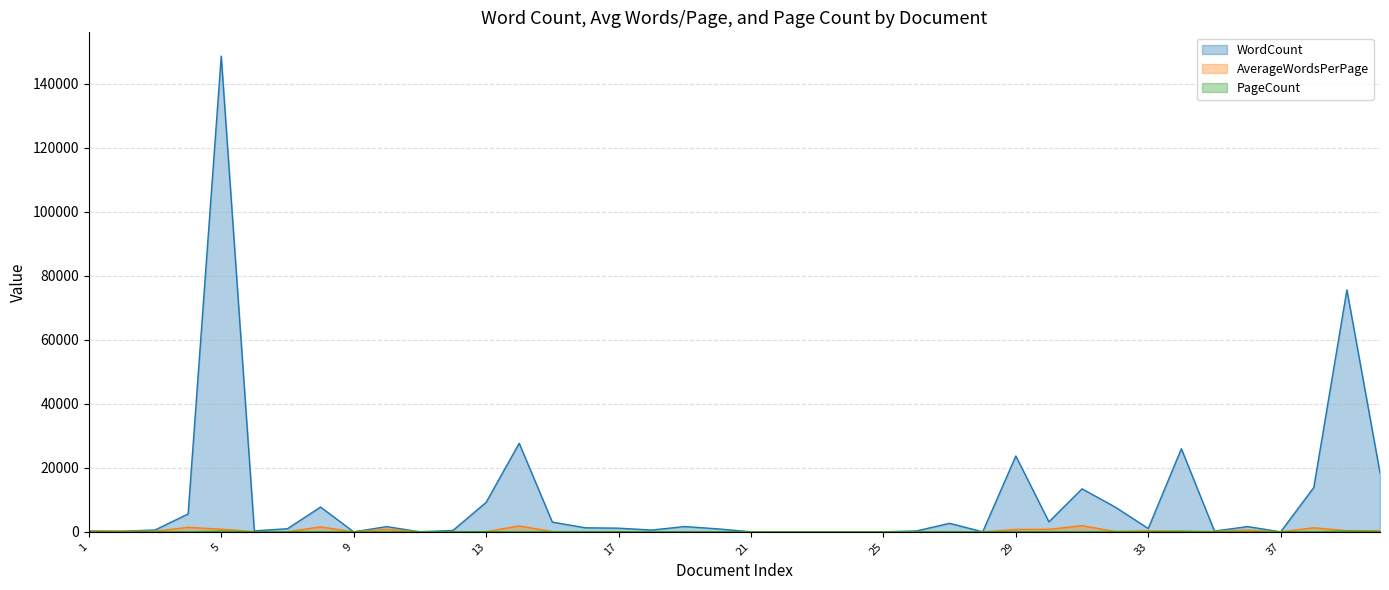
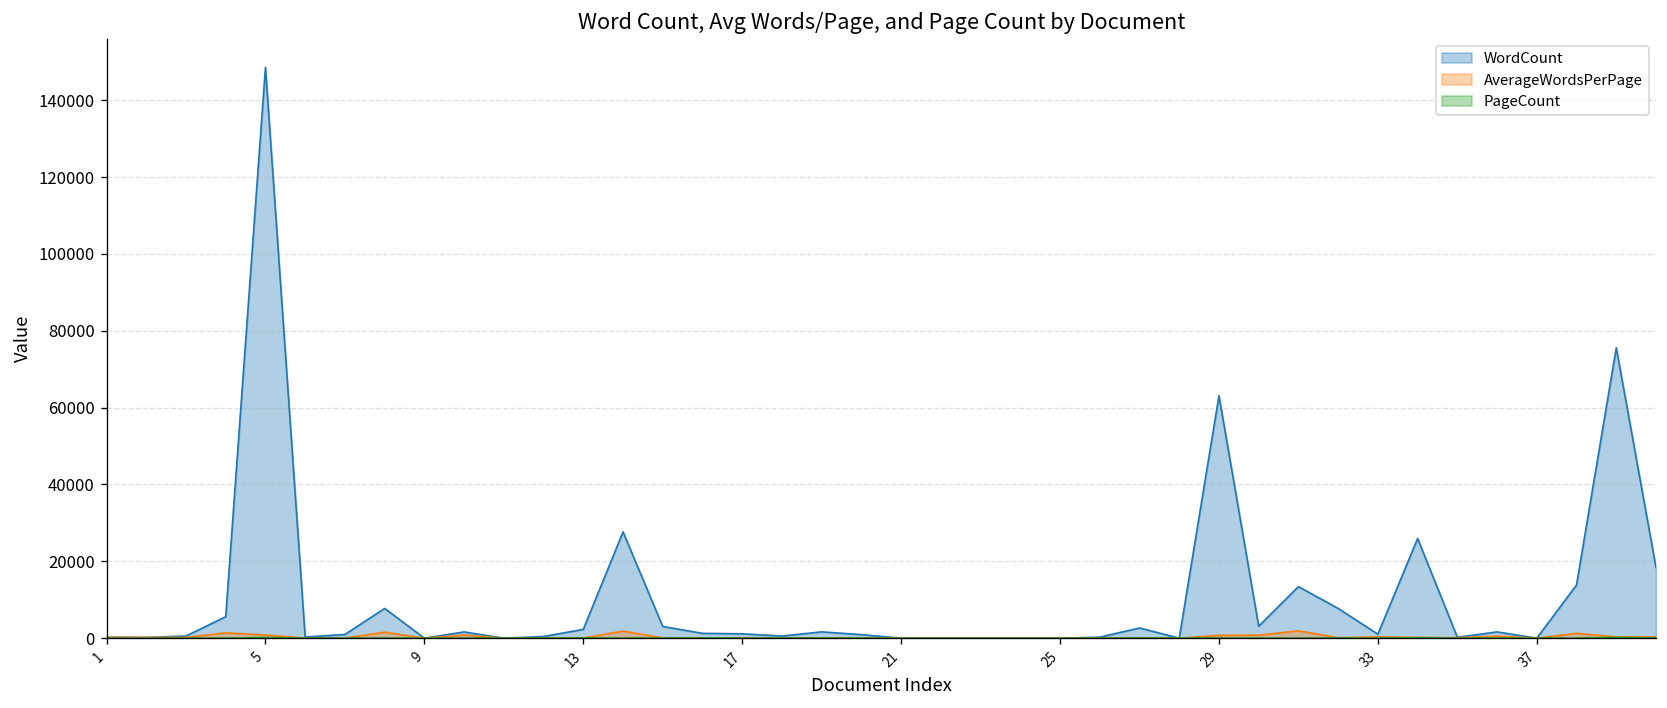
WordCount, 13: 9000 -> 2000
WordCount, 29: 24000 -> 63000
